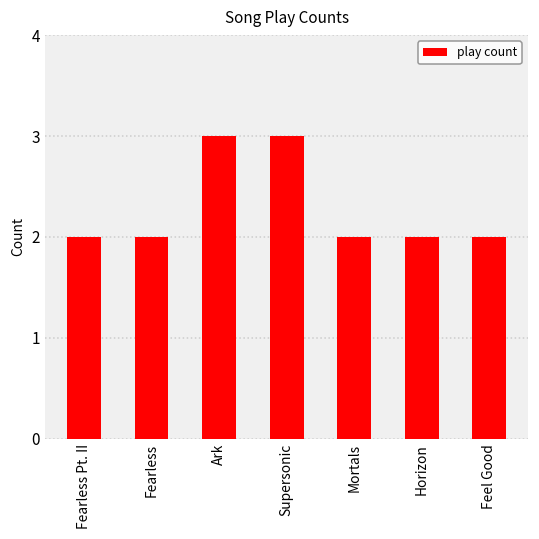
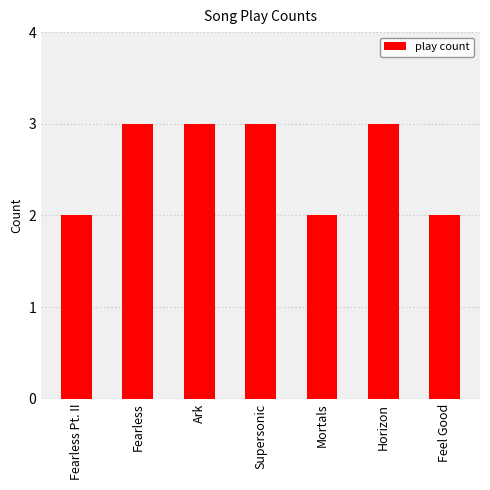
Fearless: 2 -> 3
Horizon: 2 -> 3
